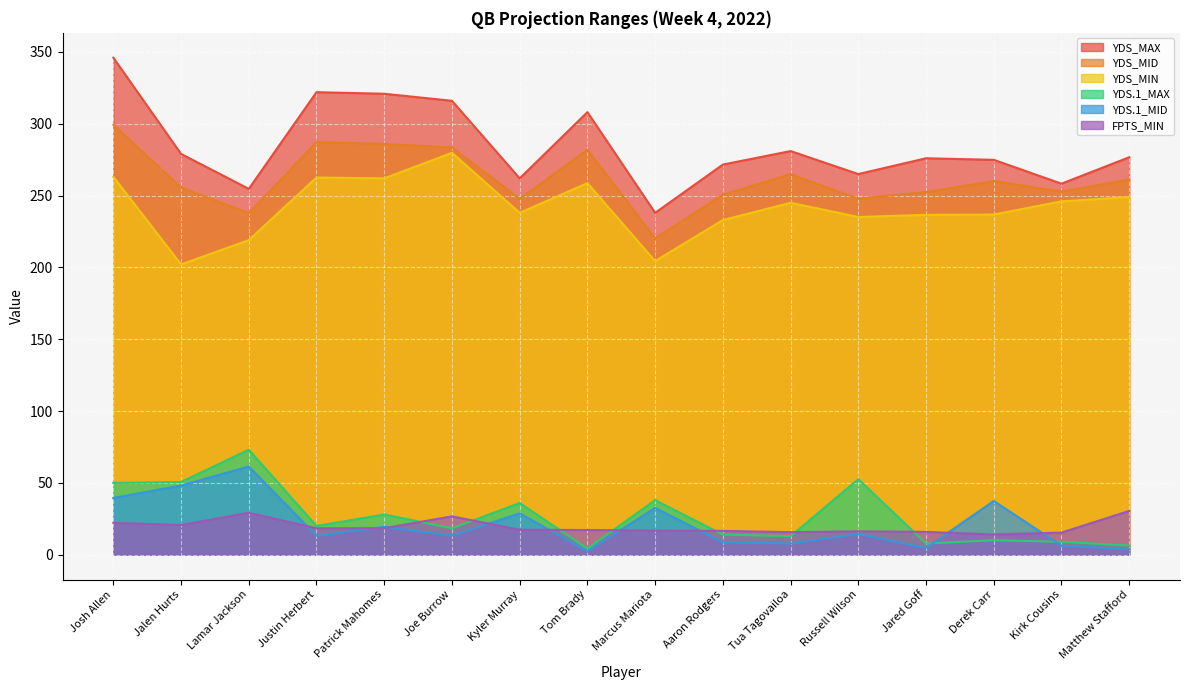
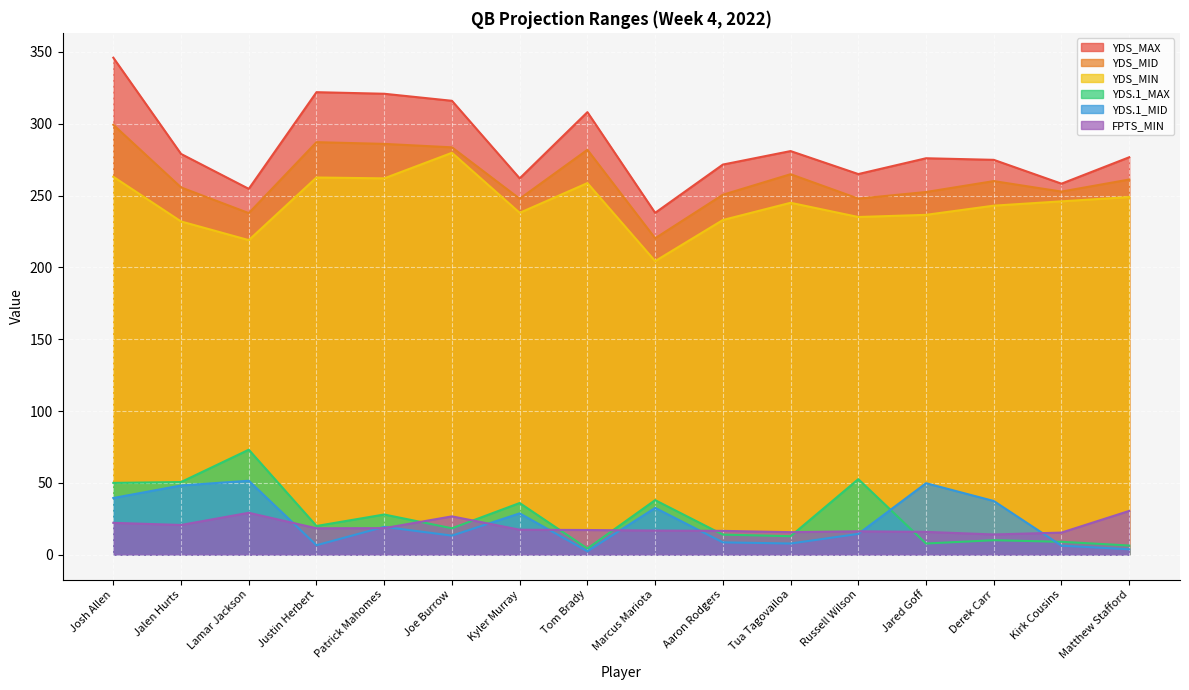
YDS_MIN, Jalen Hurts: 202 -> 232
YDS.1_MID, Lamar Jackson: 61 -> 52
YDS.1_MID, Justin Herbert: 13 -> 7
YDS.1_MID, Jared Goff: 5 -> 50
YDS_MIN, Derek Carr: 237 -> 243
